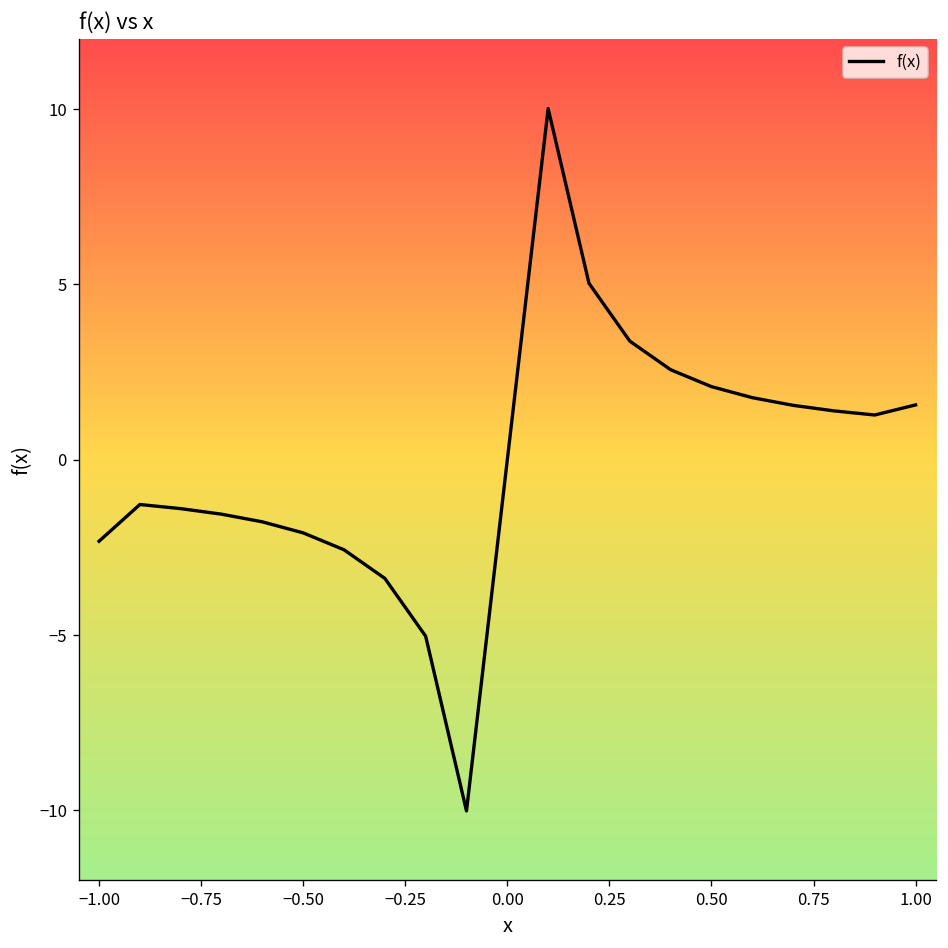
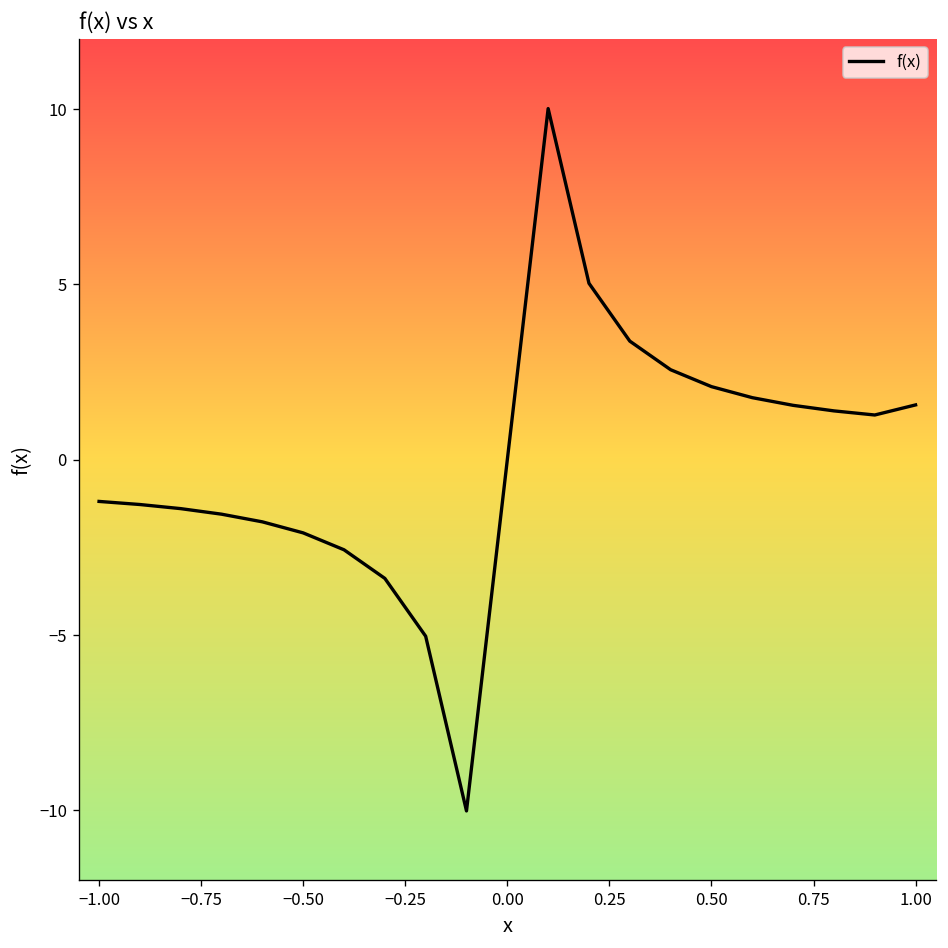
−1.00: -2.3 -> -1.2
